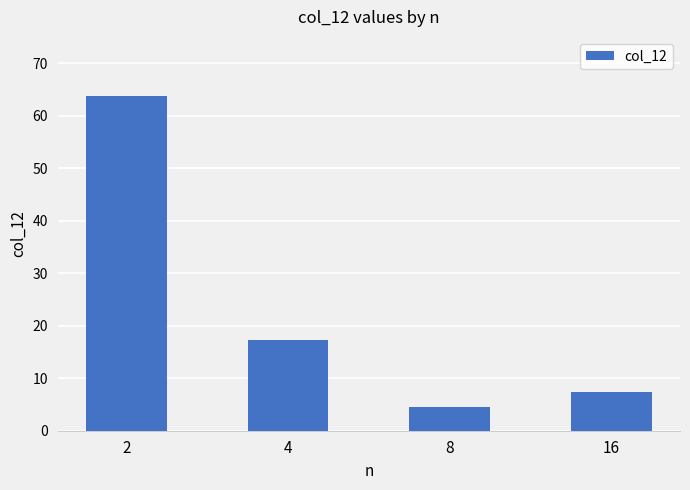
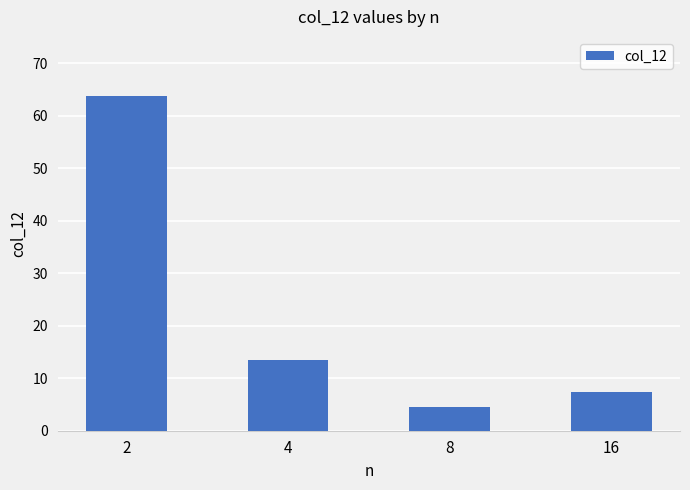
4: 17 -> 13
